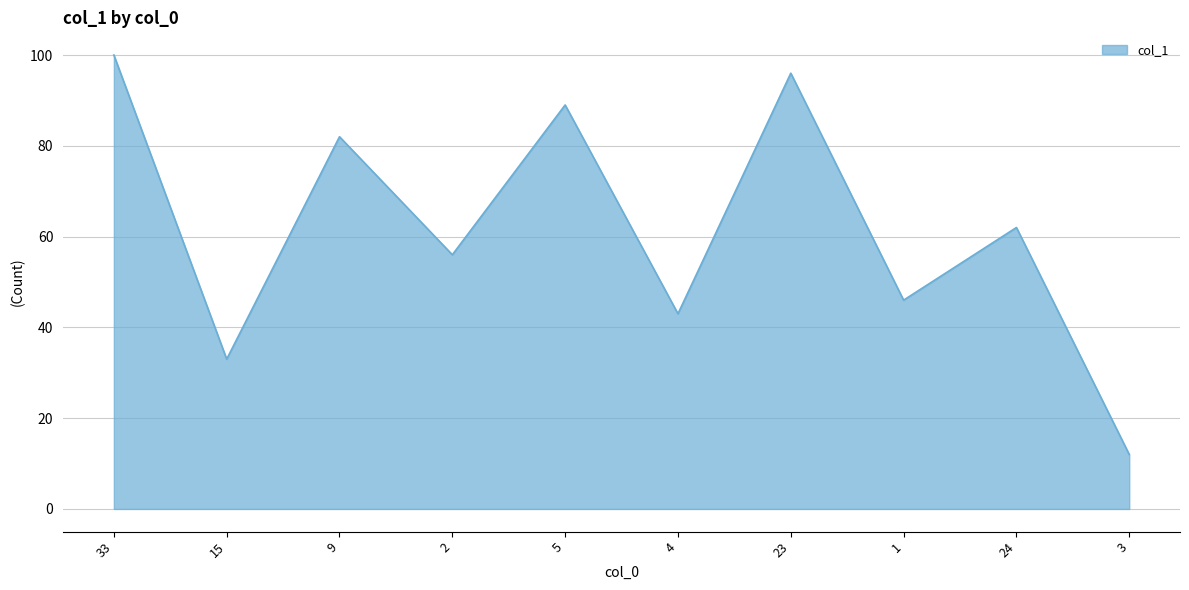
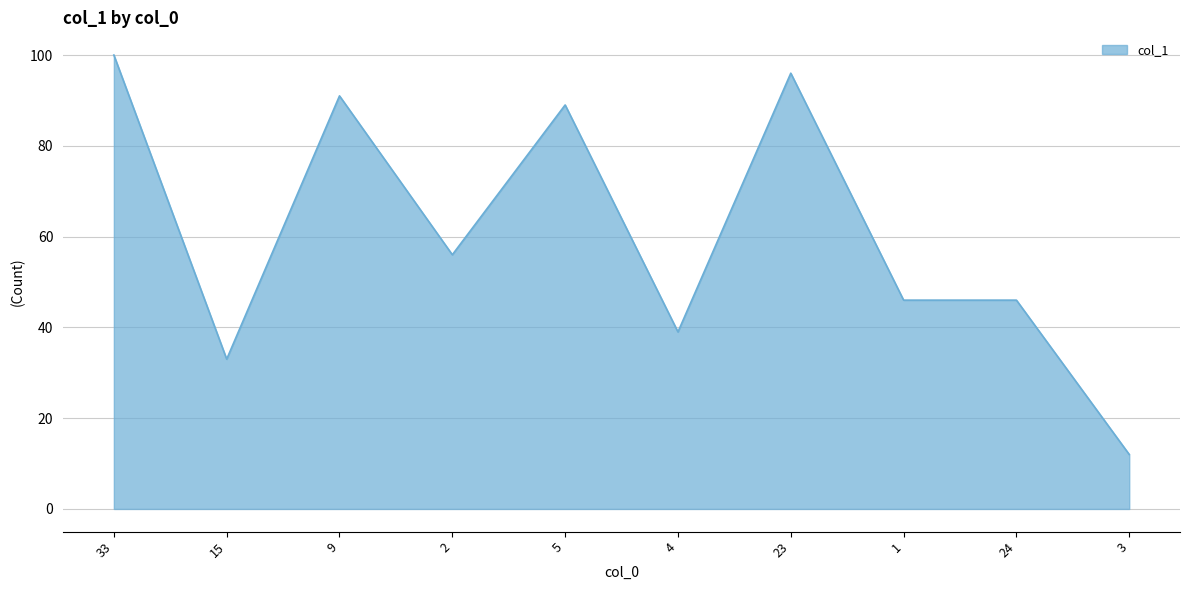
9: 82 -> 91
4: 43 -> 39
24: 62 -> 46
